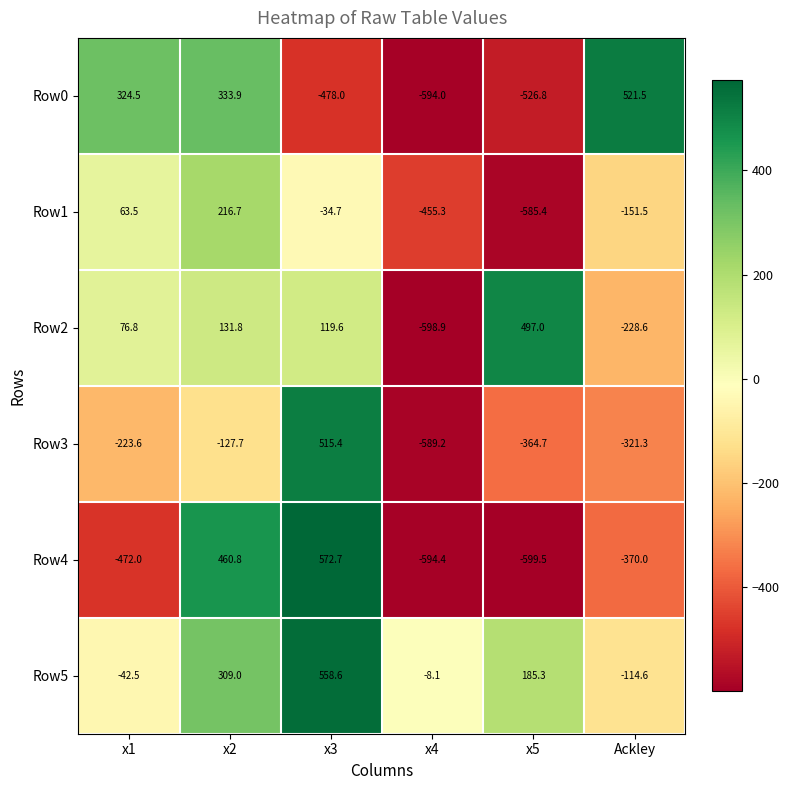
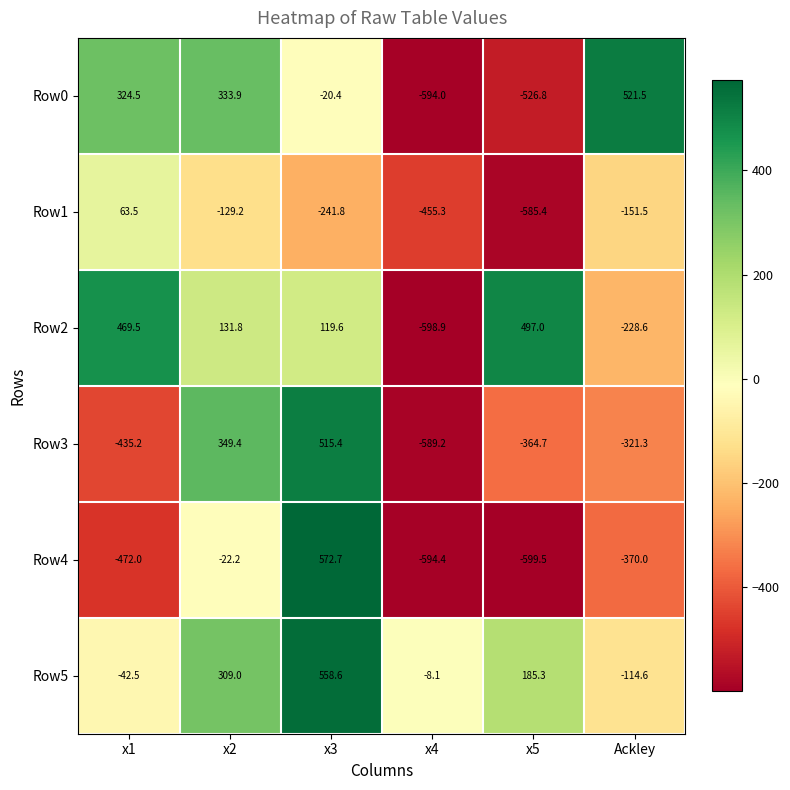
Row0, x3: -478.0 -> -20.4
Row1, x2: 216.7 -> -129.2
Row1, x3: -34.7 -> -241.8
Row2, x1: 76.8 -> 469.5
Row3, x1: -223.6 -> -435.2
Row3, x2: -127.7 -> 349.4
Row4, x2: 460.8 -> -22.2
